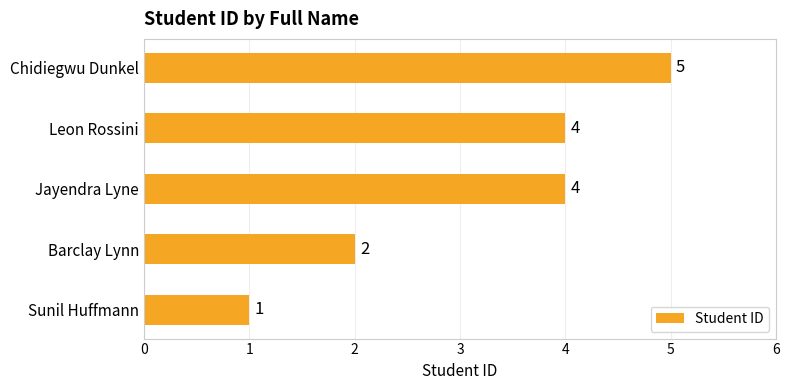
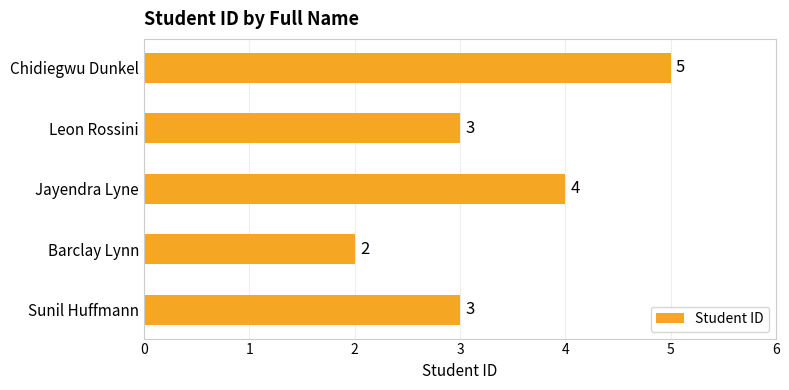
Leon Rossini: 4 -> 3
Sunil Huffmann: 1 -> 3
